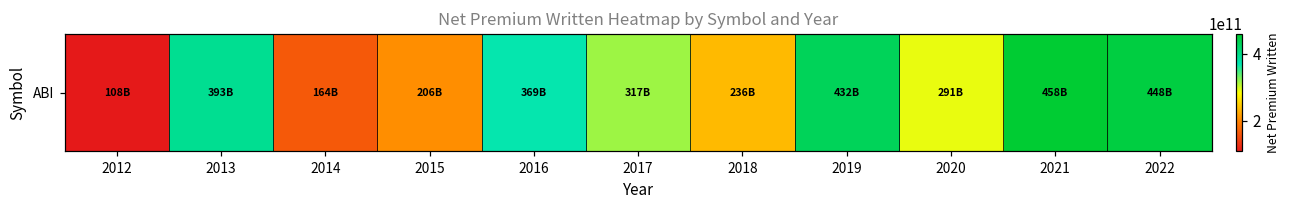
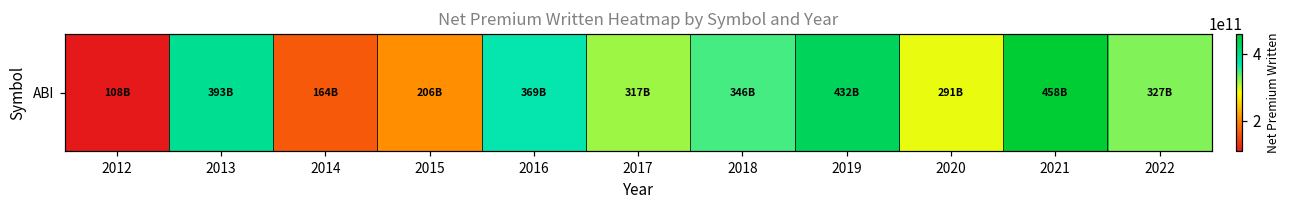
ABI, 2018: 236B -> 346B
ABI, 2022: 448B -> 327B
